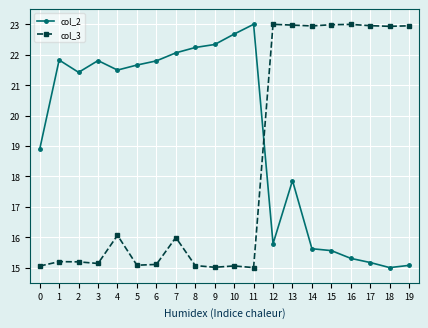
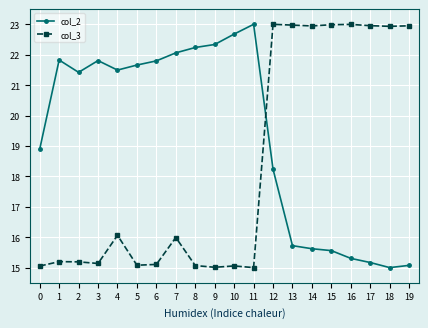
col_2, 12: 15.8 -> 18.2
col_2, 13: 17.9 -> 15.7
